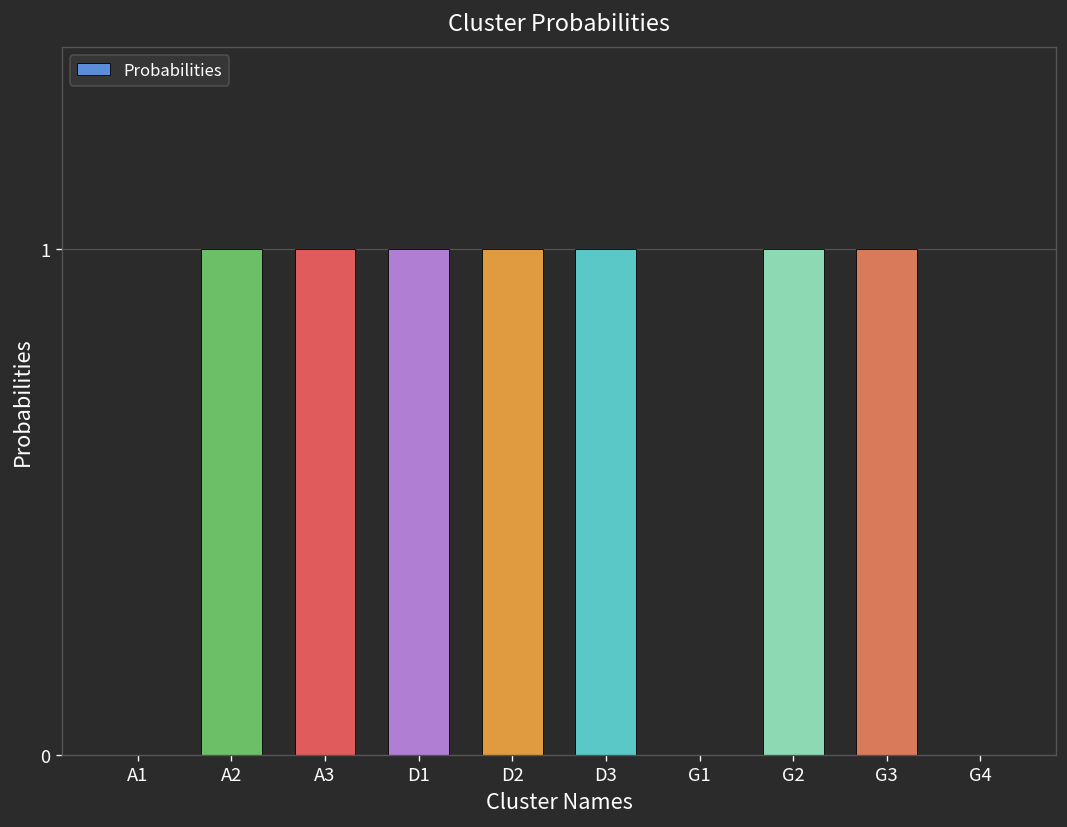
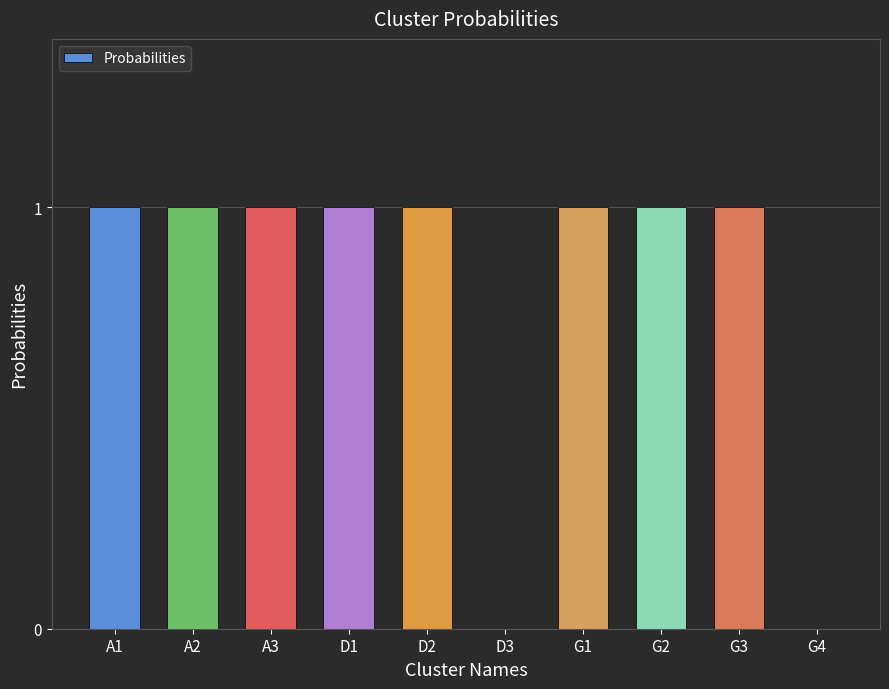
A1: 0 -> 1
D3: 1 -> 0
G1: 0 -> 1
